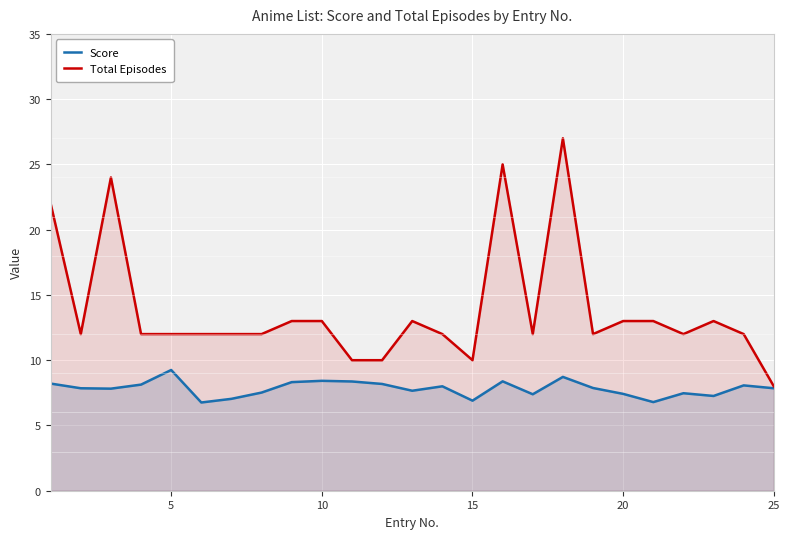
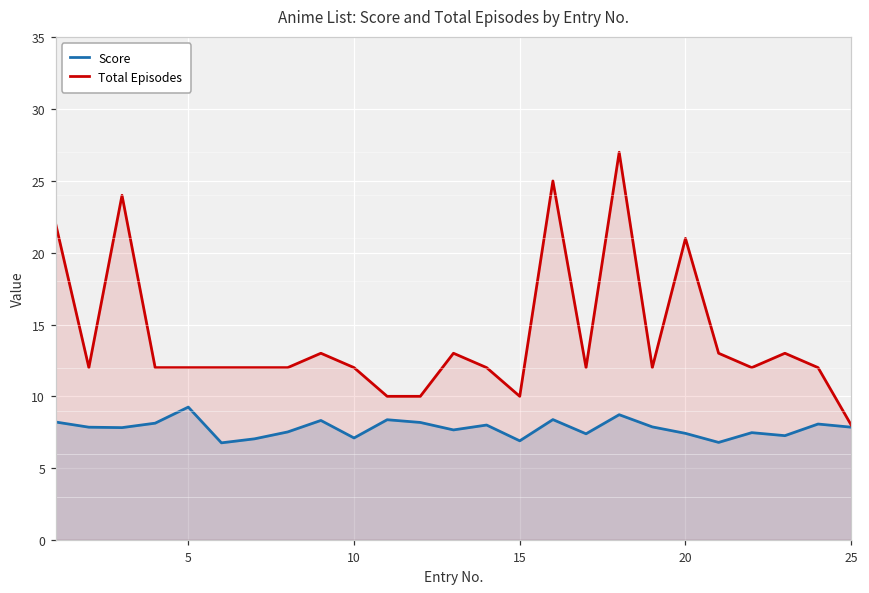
Score, 10: 8.4 -> 7.1
Total Episodes, 10: 13 -> 12
Total Episodes, 20: 13 -> 21
